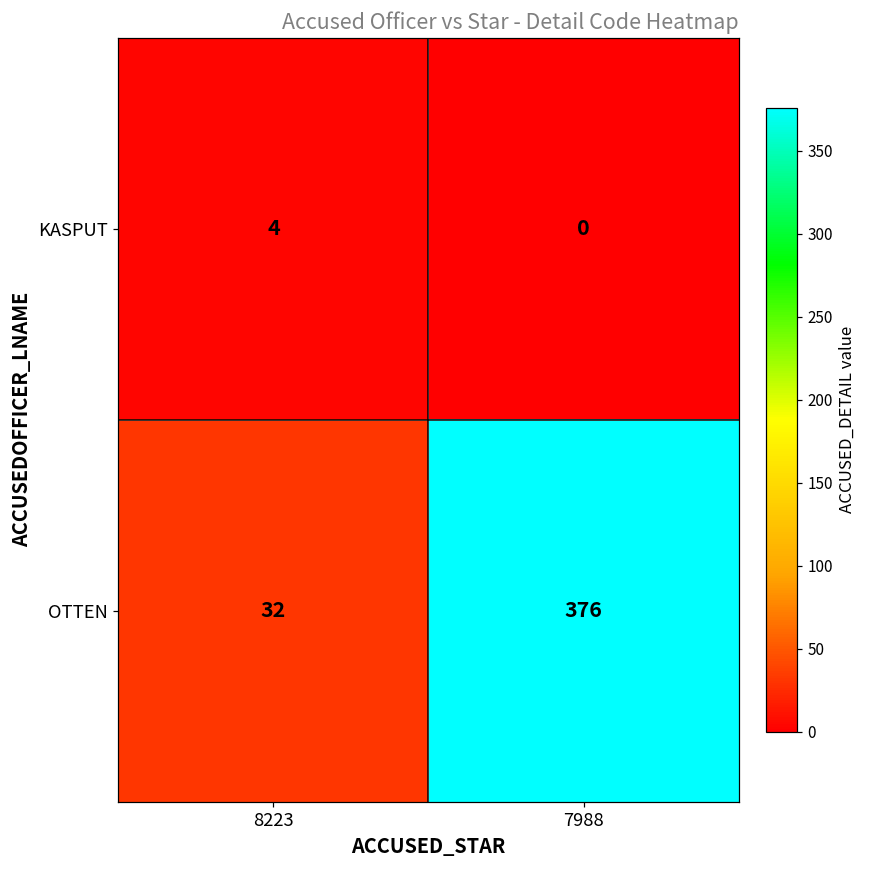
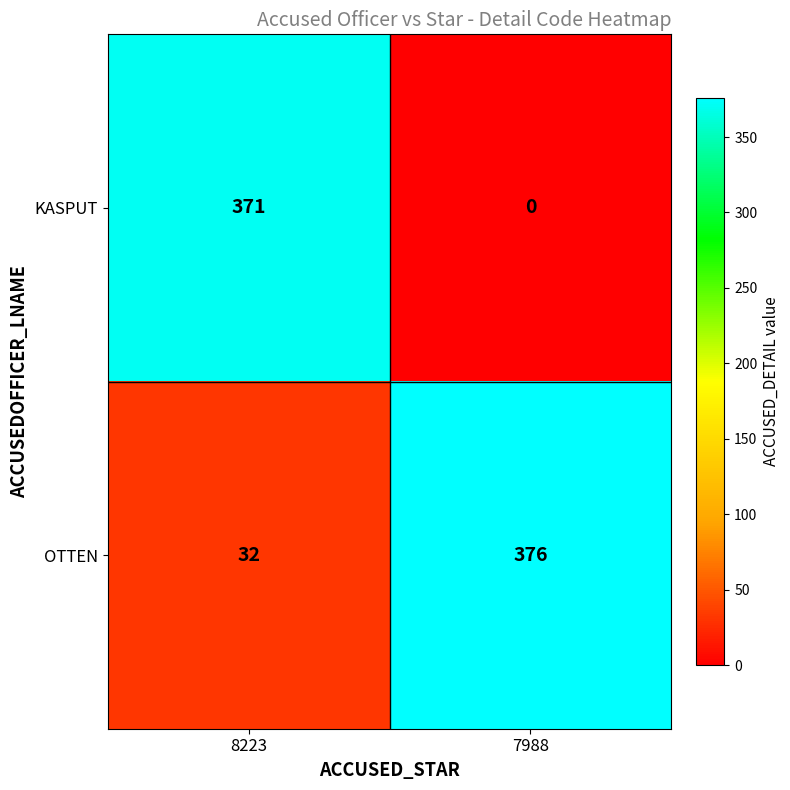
KASPUT, 8223: 4 -> 371
